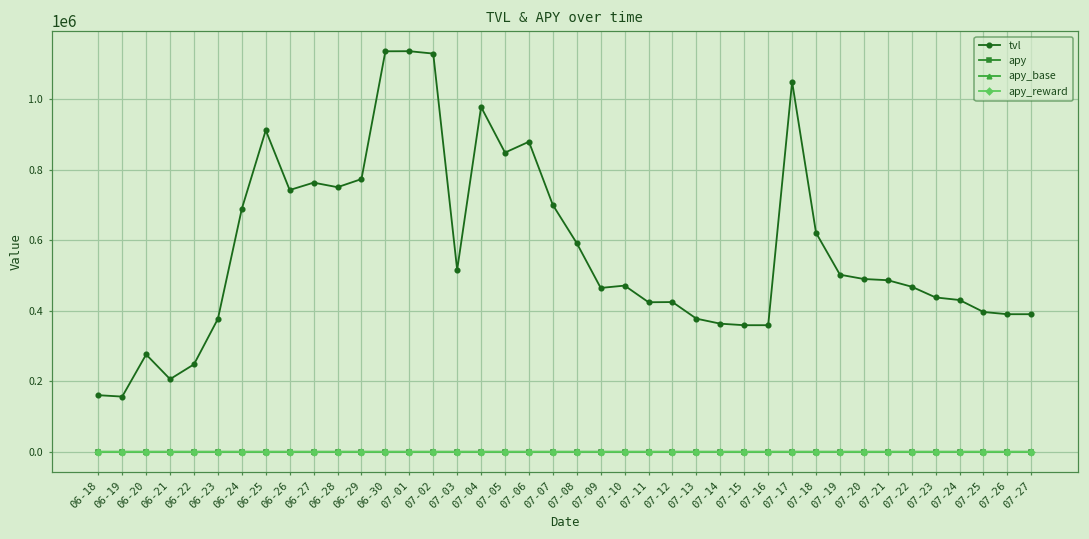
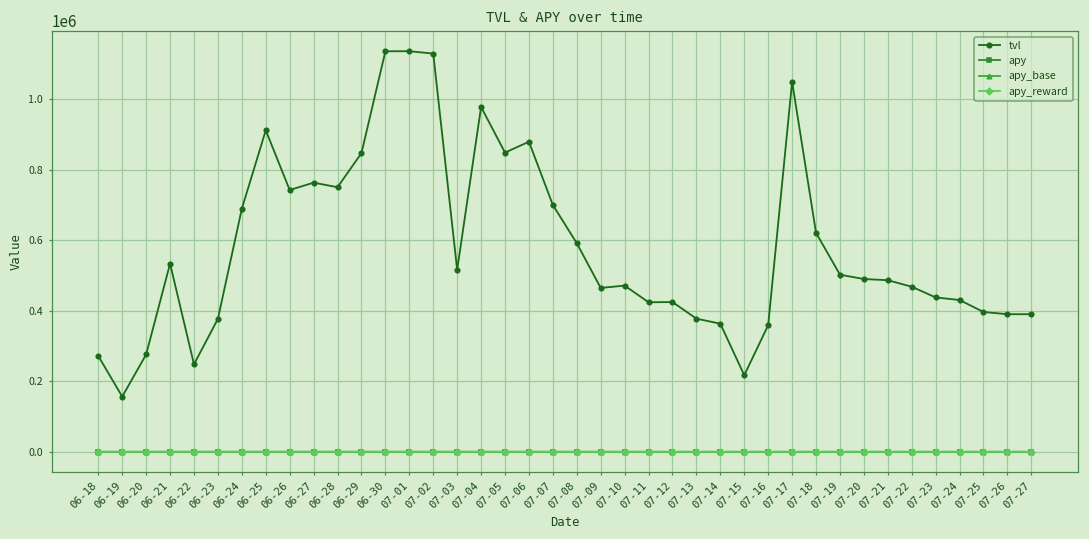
tvl, 06-18: 160000 -> 270000
tvl, 06-21: 210000 -> 530000
tvl, 06-29: 770000 -> 850000
tvl, 07-15: 360000 -> 220000
